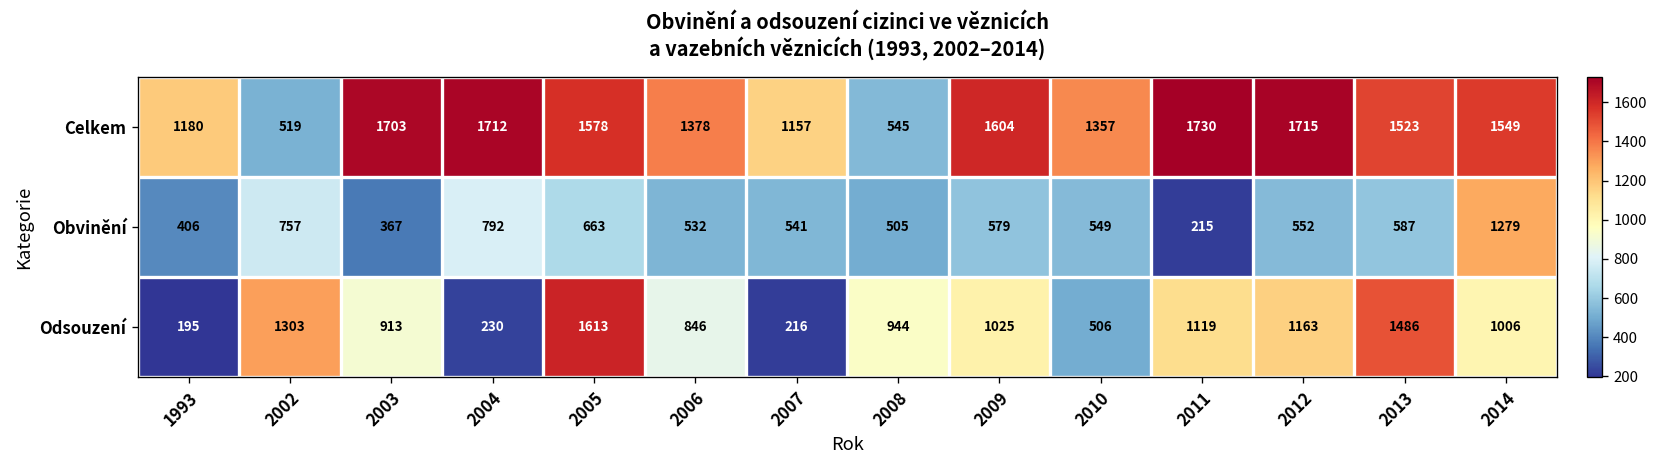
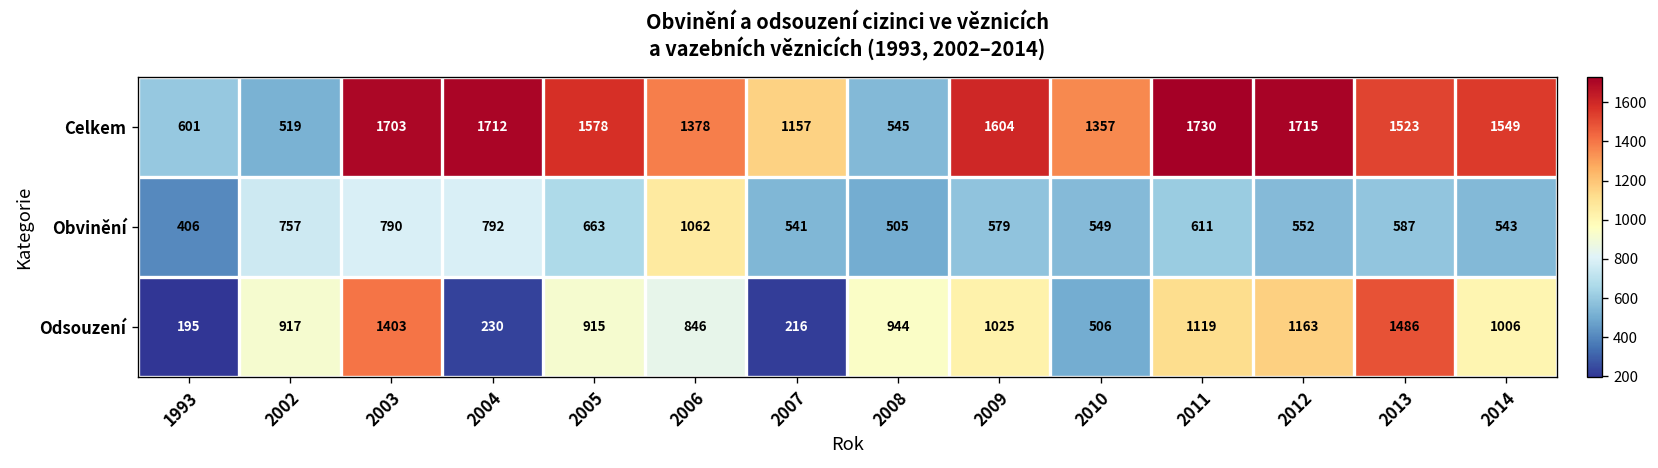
Celkem, 1993: 1180 -> 601
Obvinění, 2003: 367 -> 790
Obvinění, 2006: 532 -> 1062
Obvinění, 2011: 215 -> 611
Obvinění, 2014: 1279 -> 543
Odsouzení, 2002: 1303 -> 917
Odsouzení, 2003: 913 -> 1403
Odsouzení, 2005: 1613 -> 915
